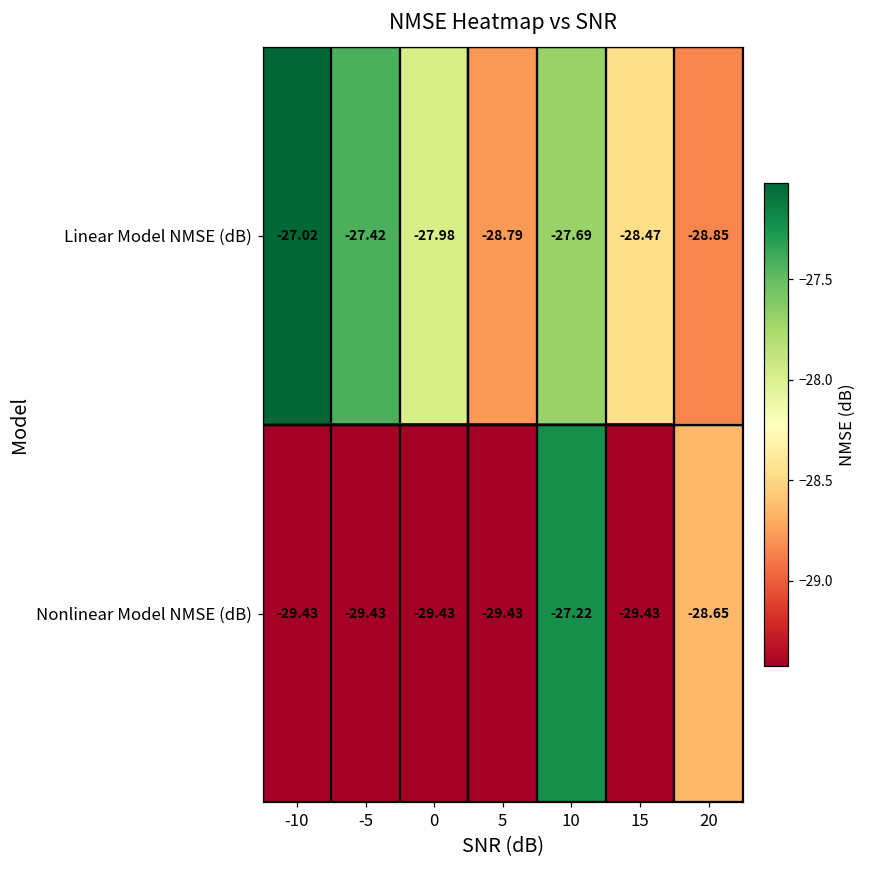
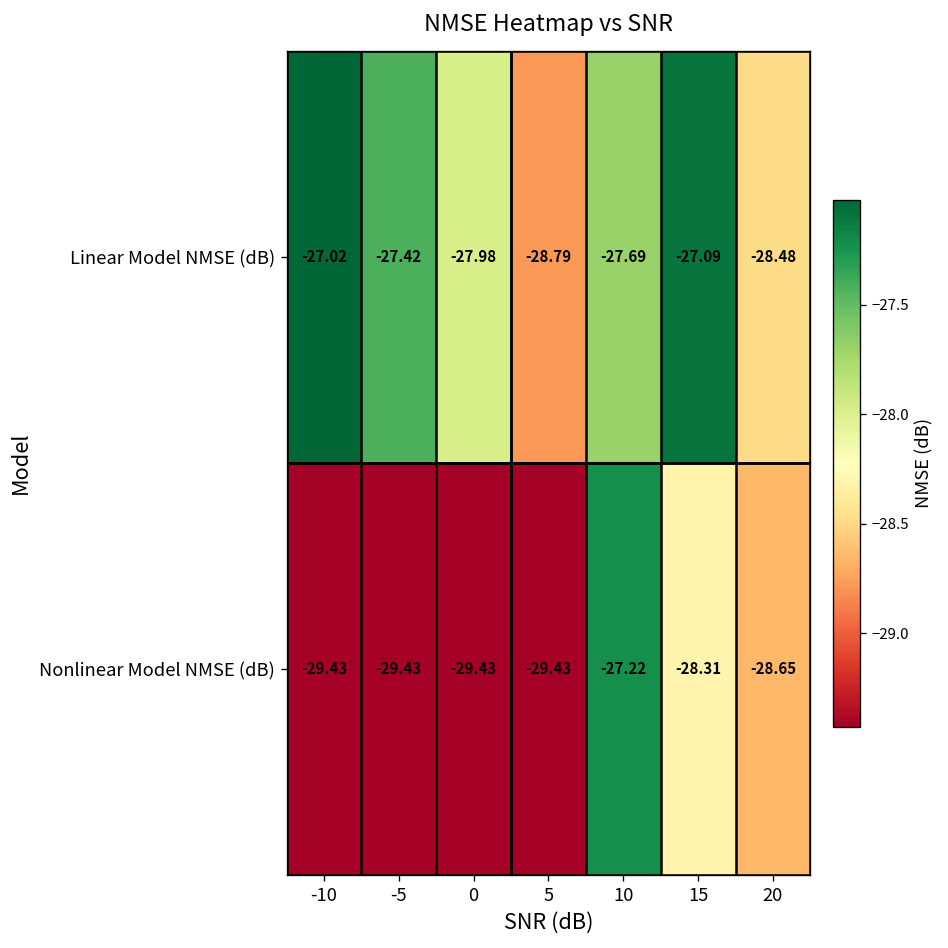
Linear Model NMSE (dB), 15: -28.47 -> -27.09
Linear Model NMSE (dB), 20: -28.85 -> -28.48
Nonlinear Model NMSE (dB), 15: -29.43 -> -28.31
